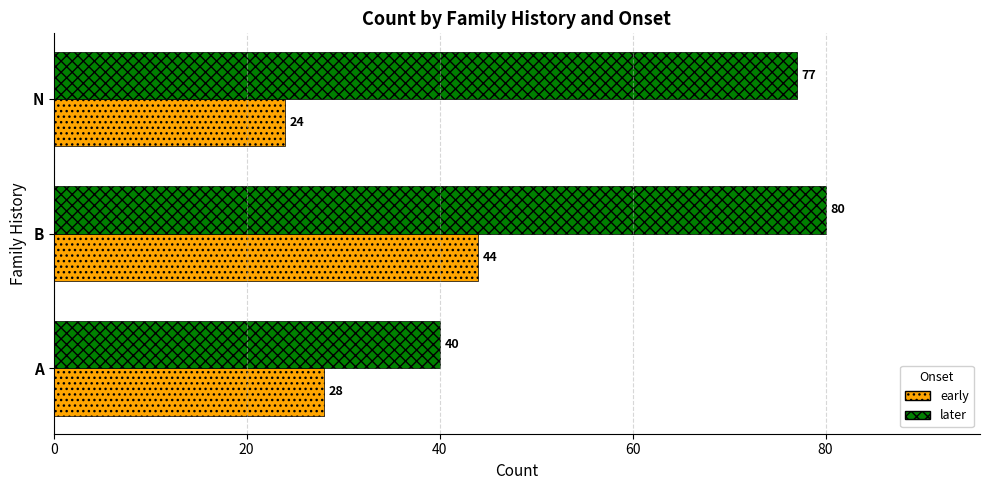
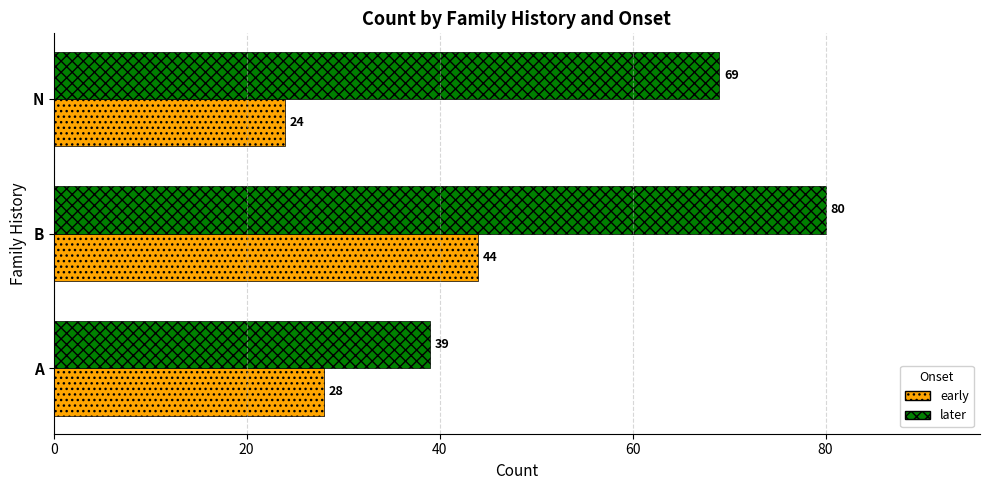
later, N: 77 -> 69
later, A: 40 -> 39
